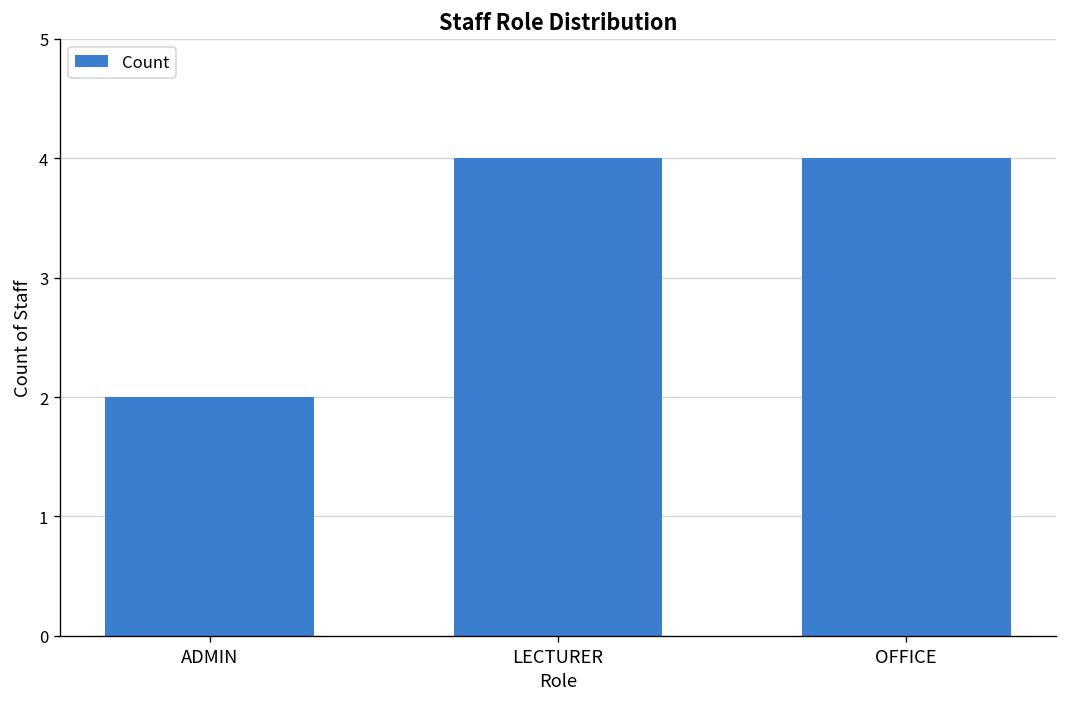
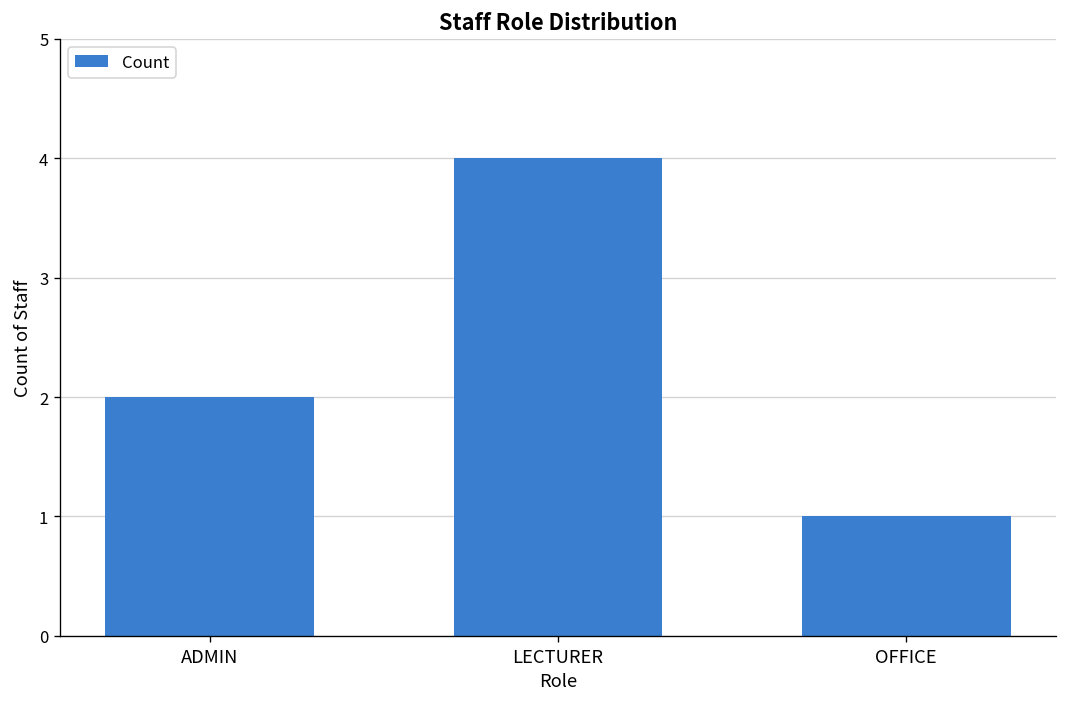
OFFICE: 4 -> 1
